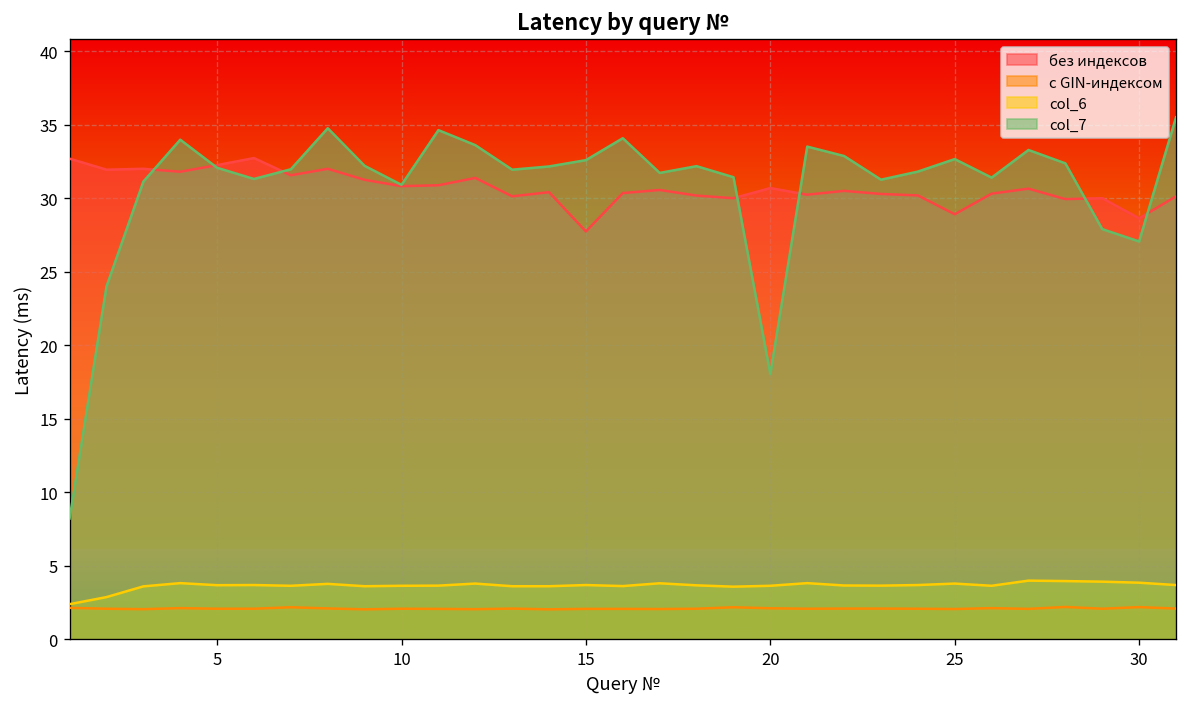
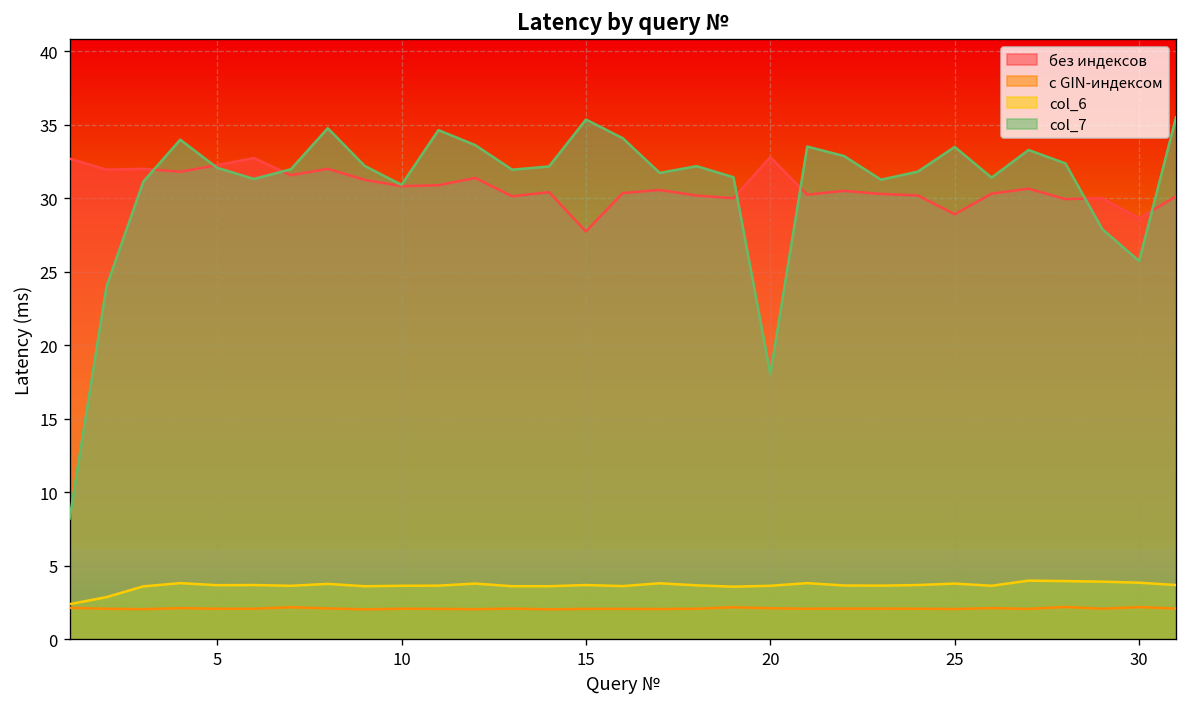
col_7, 15: 32.6 -> 35.4
без индексов, 20: 30.7 -> 32.8
col_7, 25: 32.7 -> 33.5
col_7, 30: 27.1 -> 25.7
